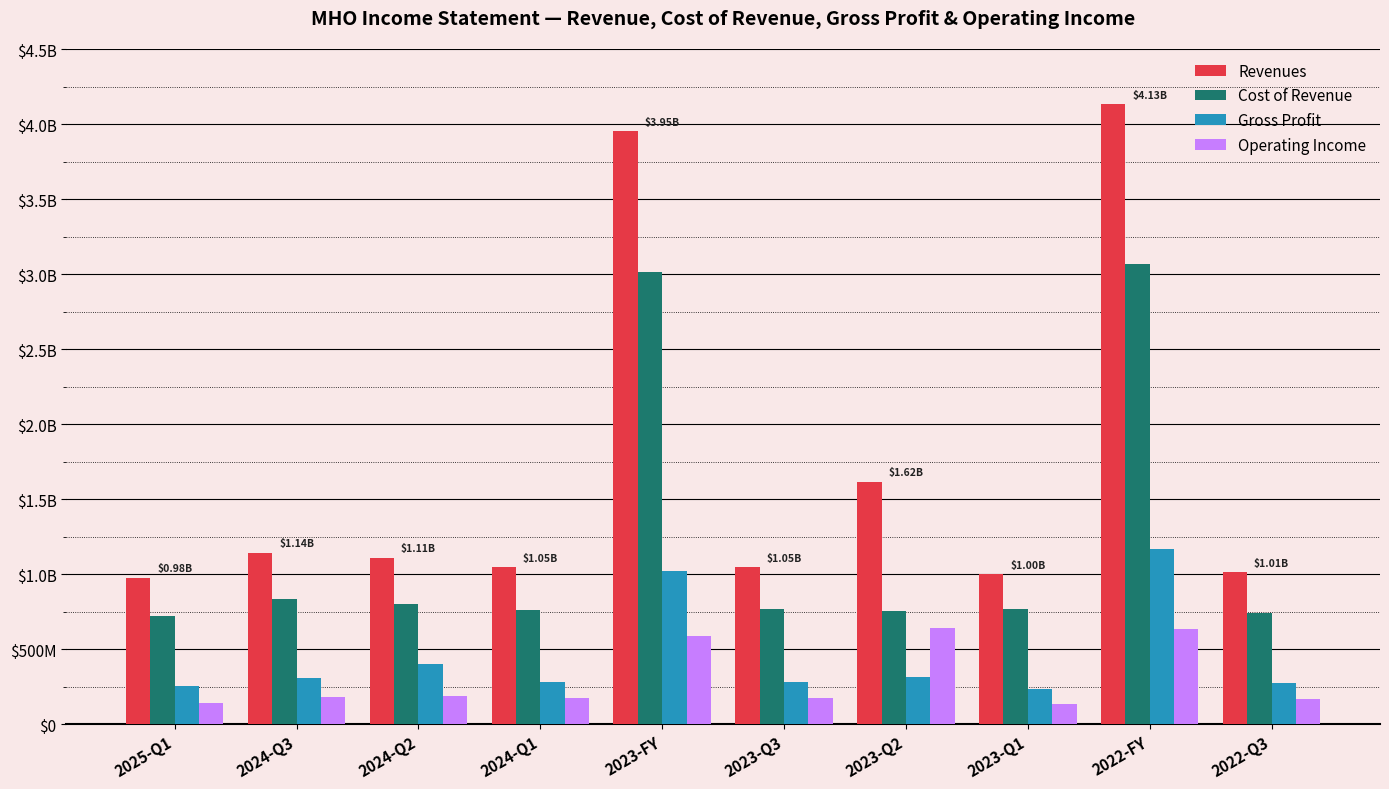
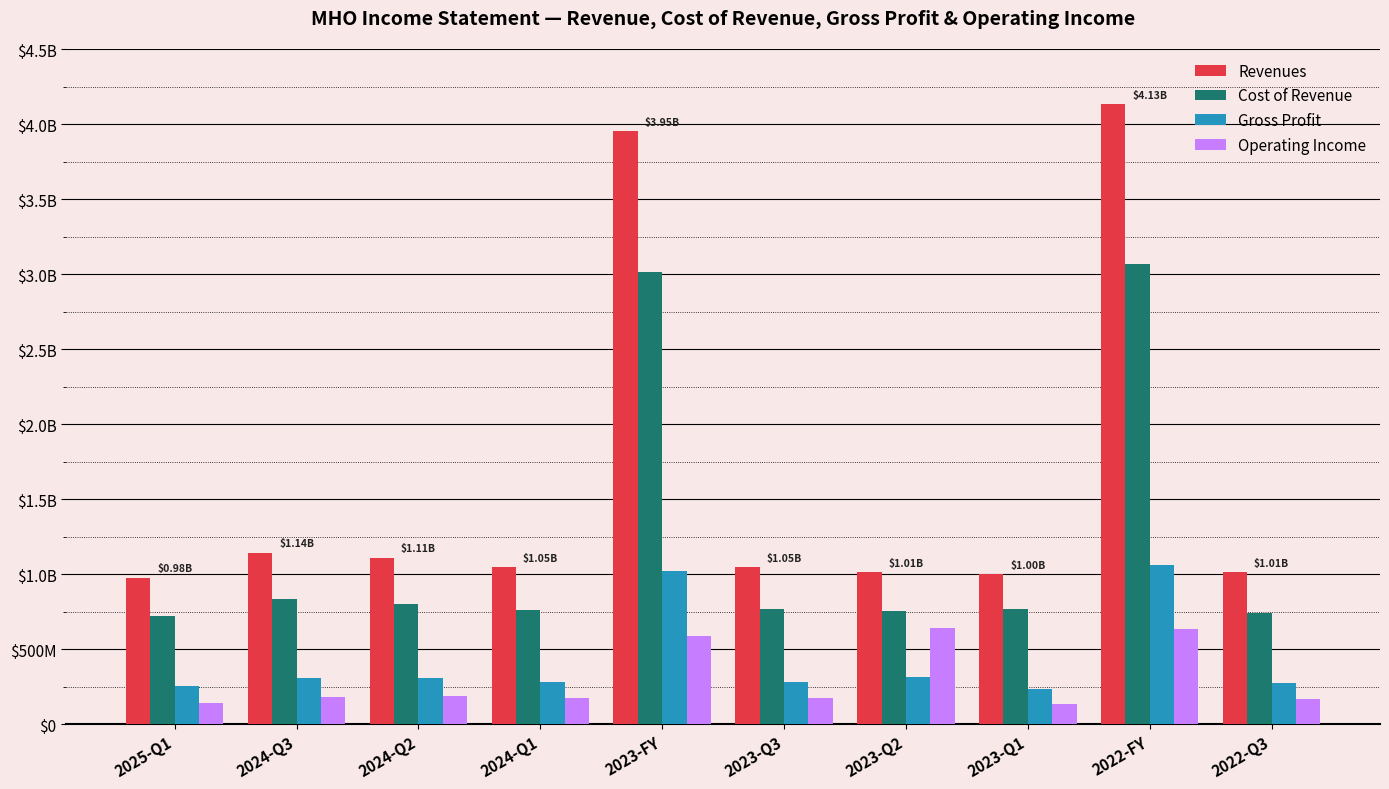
Gross Profit, 2024-Q2: $400000000 -> $310000000
Revenues, 2023-Q2: $1.62B -> $1.01B
Gross Profit, 2022-FY: $1170000000 -> $1060000000
